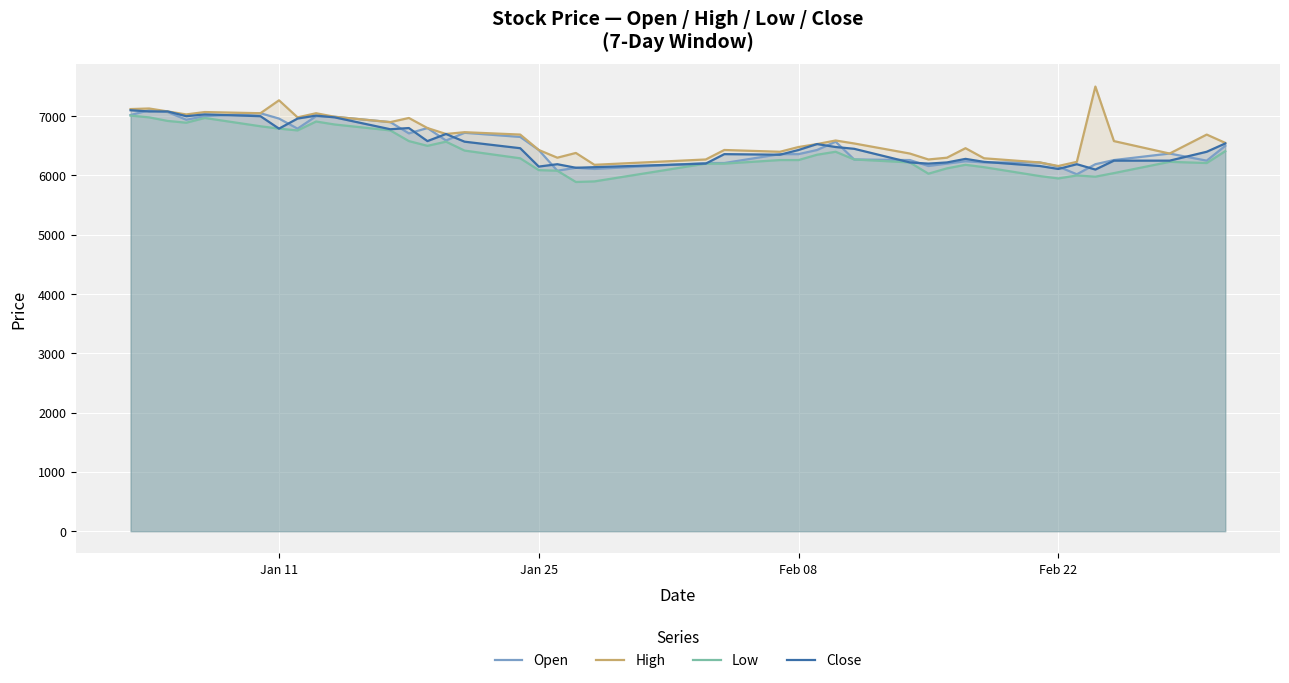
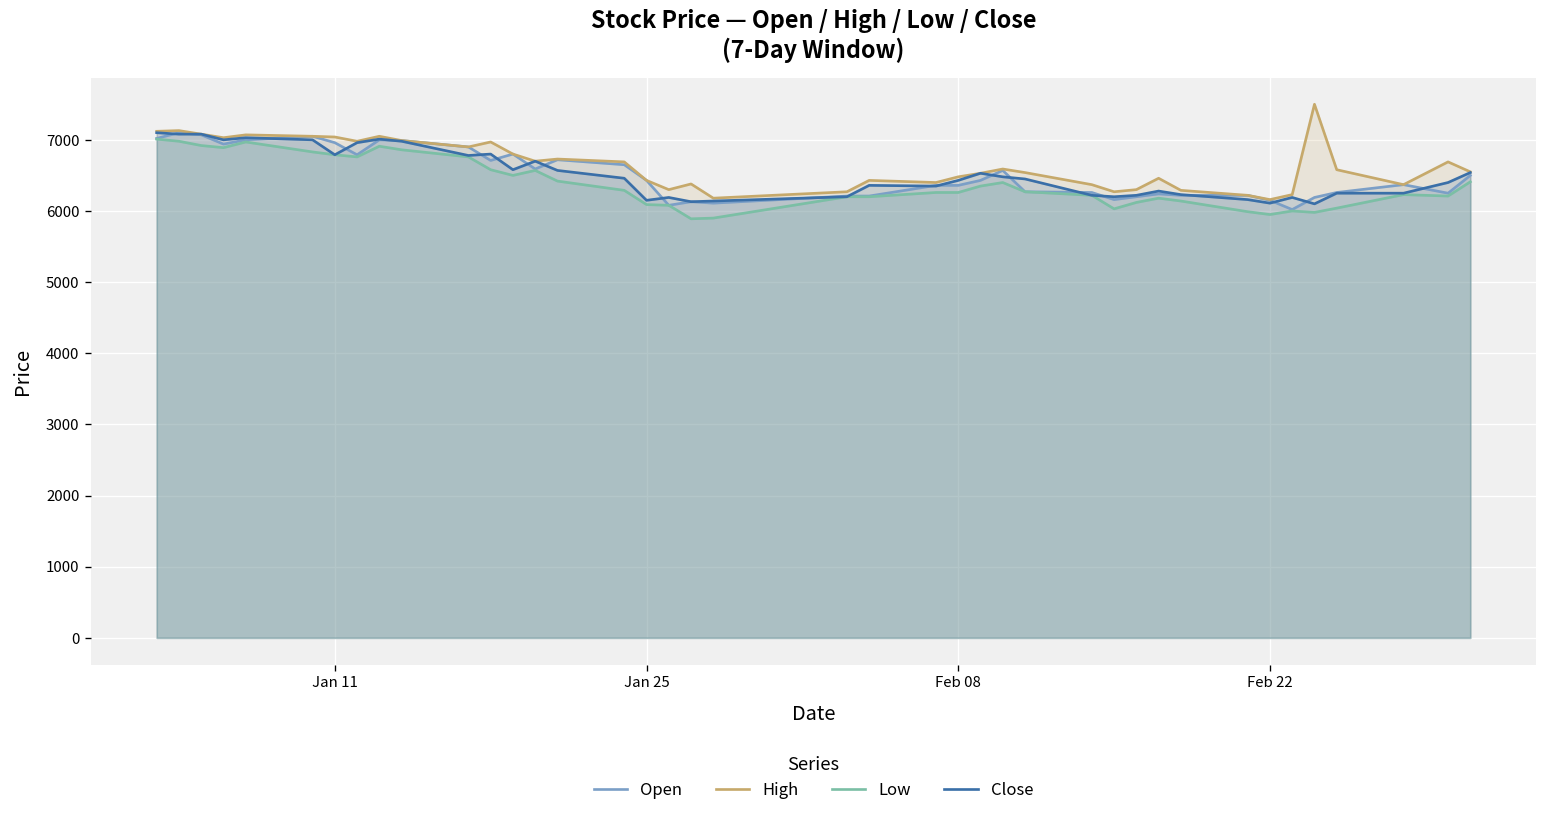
High, Jan 11: 7300 -> 7000
